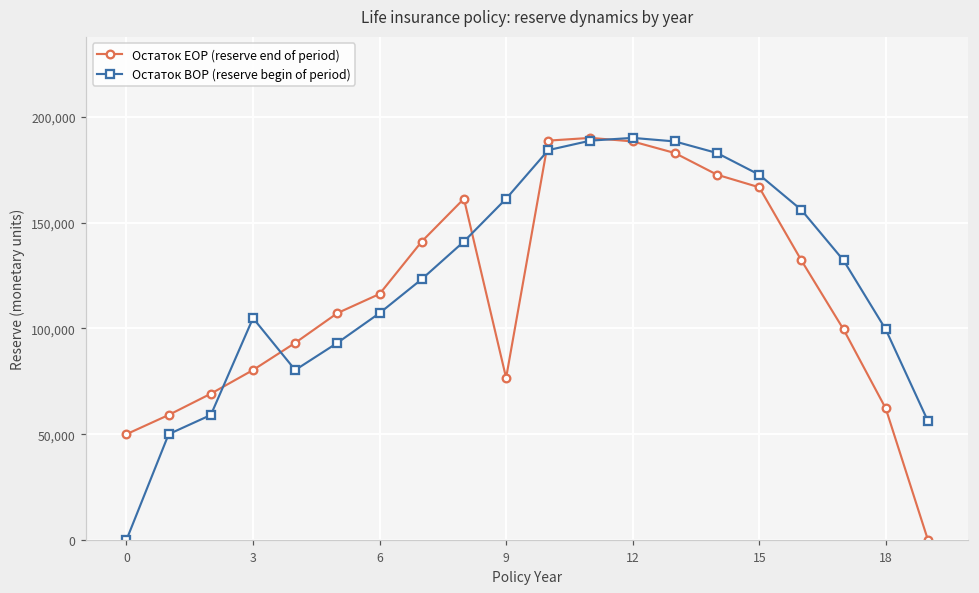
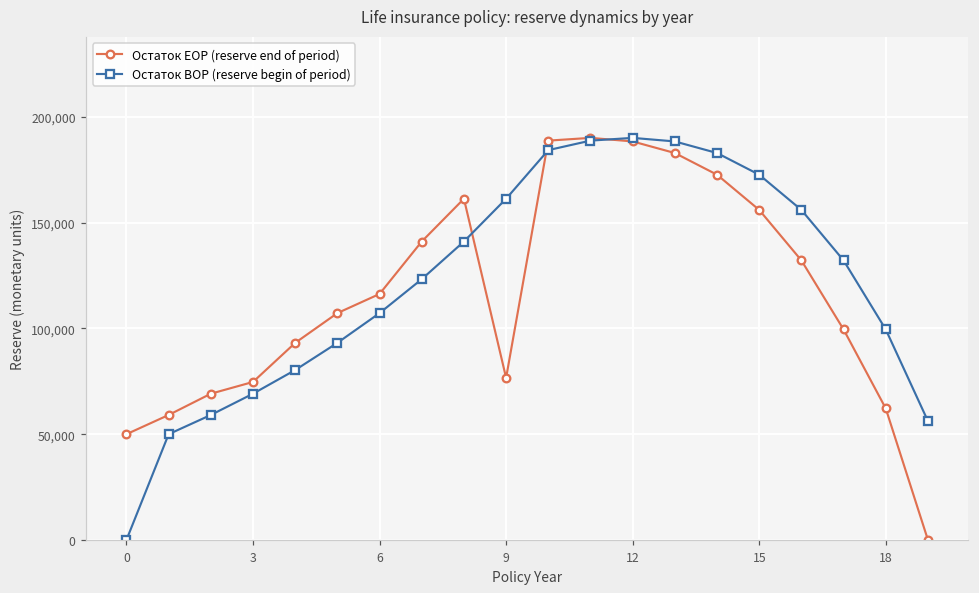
Остаток EOP (reserve end of period), 3: 80,000 -> 75,000
Остаток BOP (reserve begin of period), 3: 105,000 -> 69,000
Остаток EOP (reserve end of period), 15: 167,000 -> 156,000
